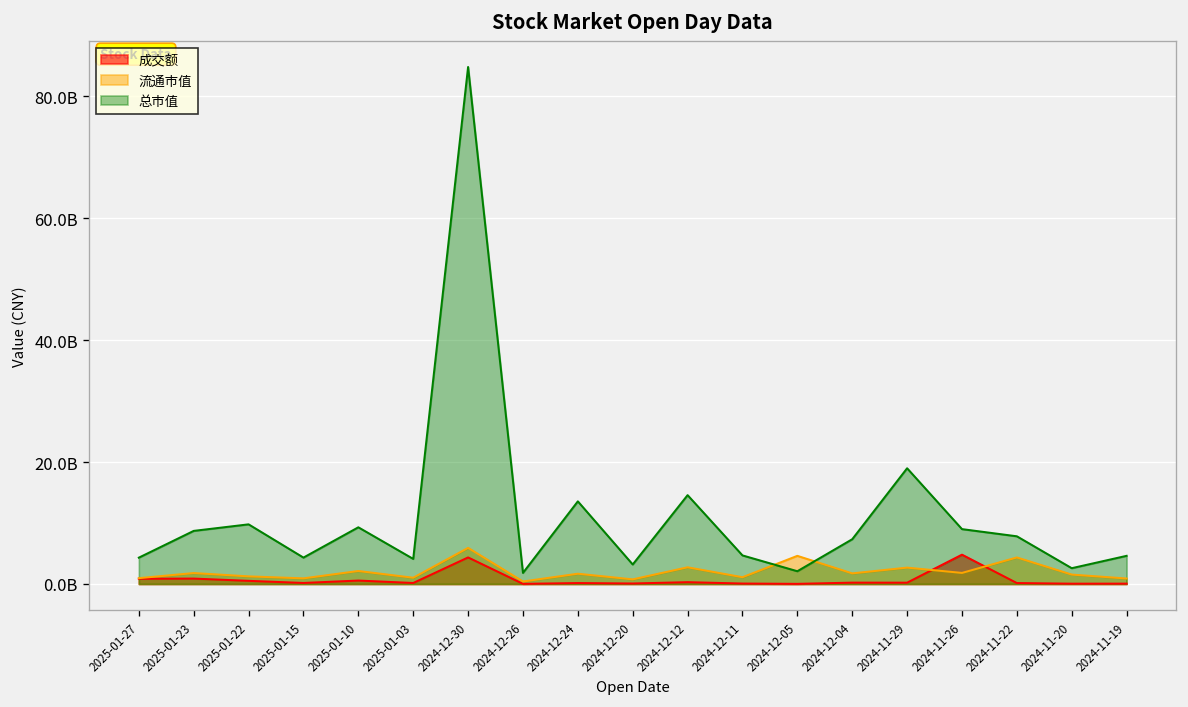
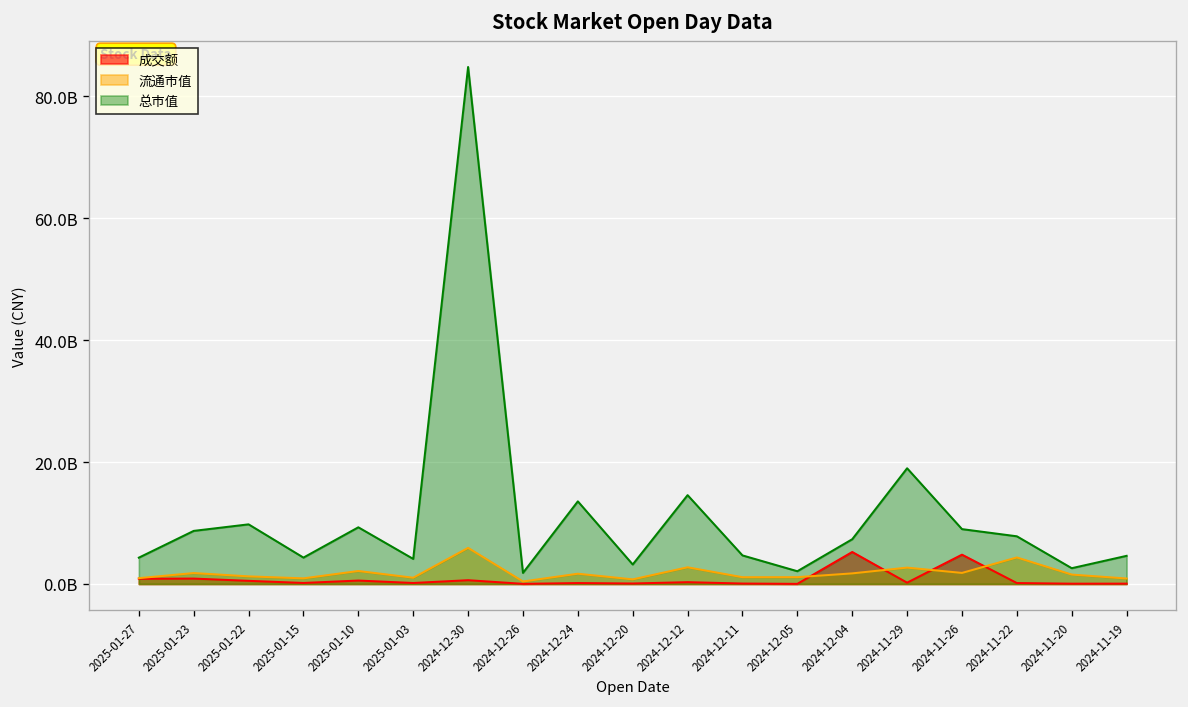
成交额, 2024-12-30: 4000000000 -> 1000000000
流通市值, 2024-12-05: 5000000000 -> 1000000000
成交额, 2024-12-04: 0 -> 5000000000
